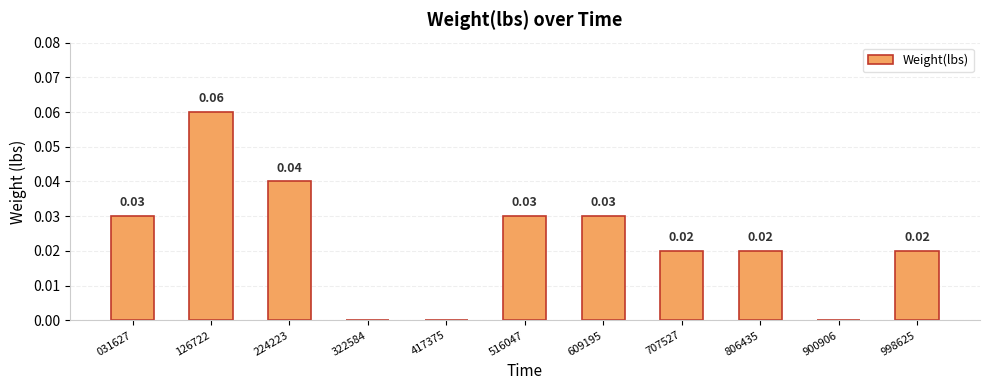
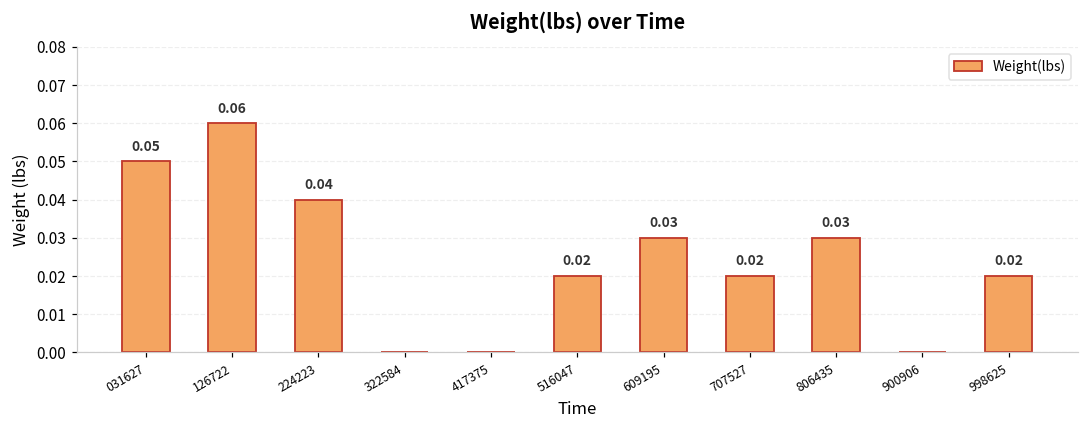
031627: 0.03 -> 0.05
516047: 0.03 -> 0.02
806435: 0.02 -> 0.03
